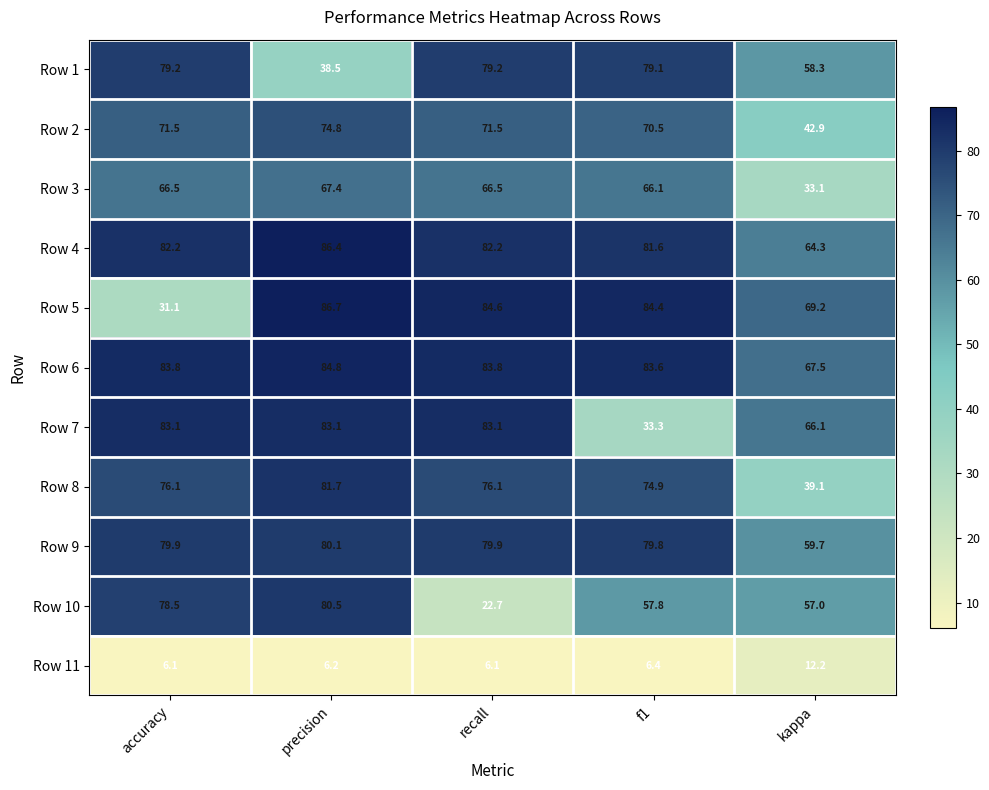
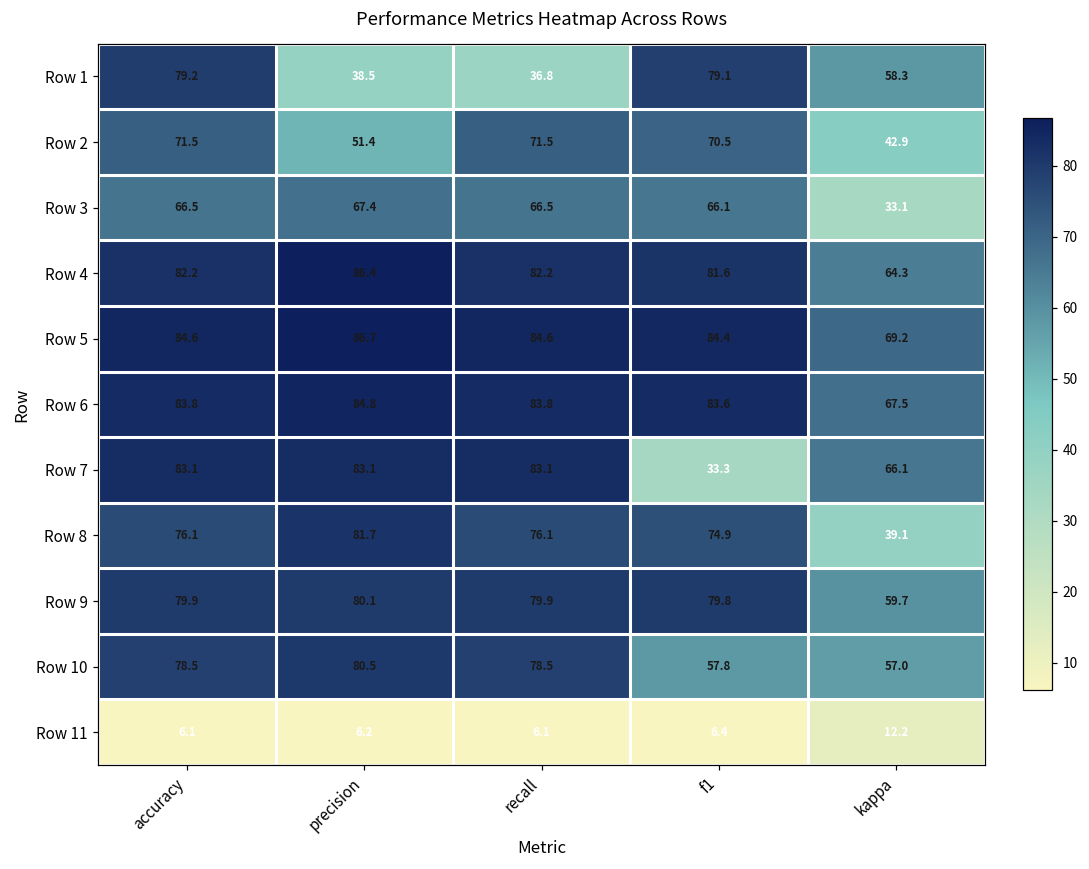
Row 1, recall: 79.2 -> 36.8
Row 2, precision: 74.8 -> 51.4
Row 5, accuracy: 31.1 -> 84.6
Row 10, recall: 22.7 -> 78.5
